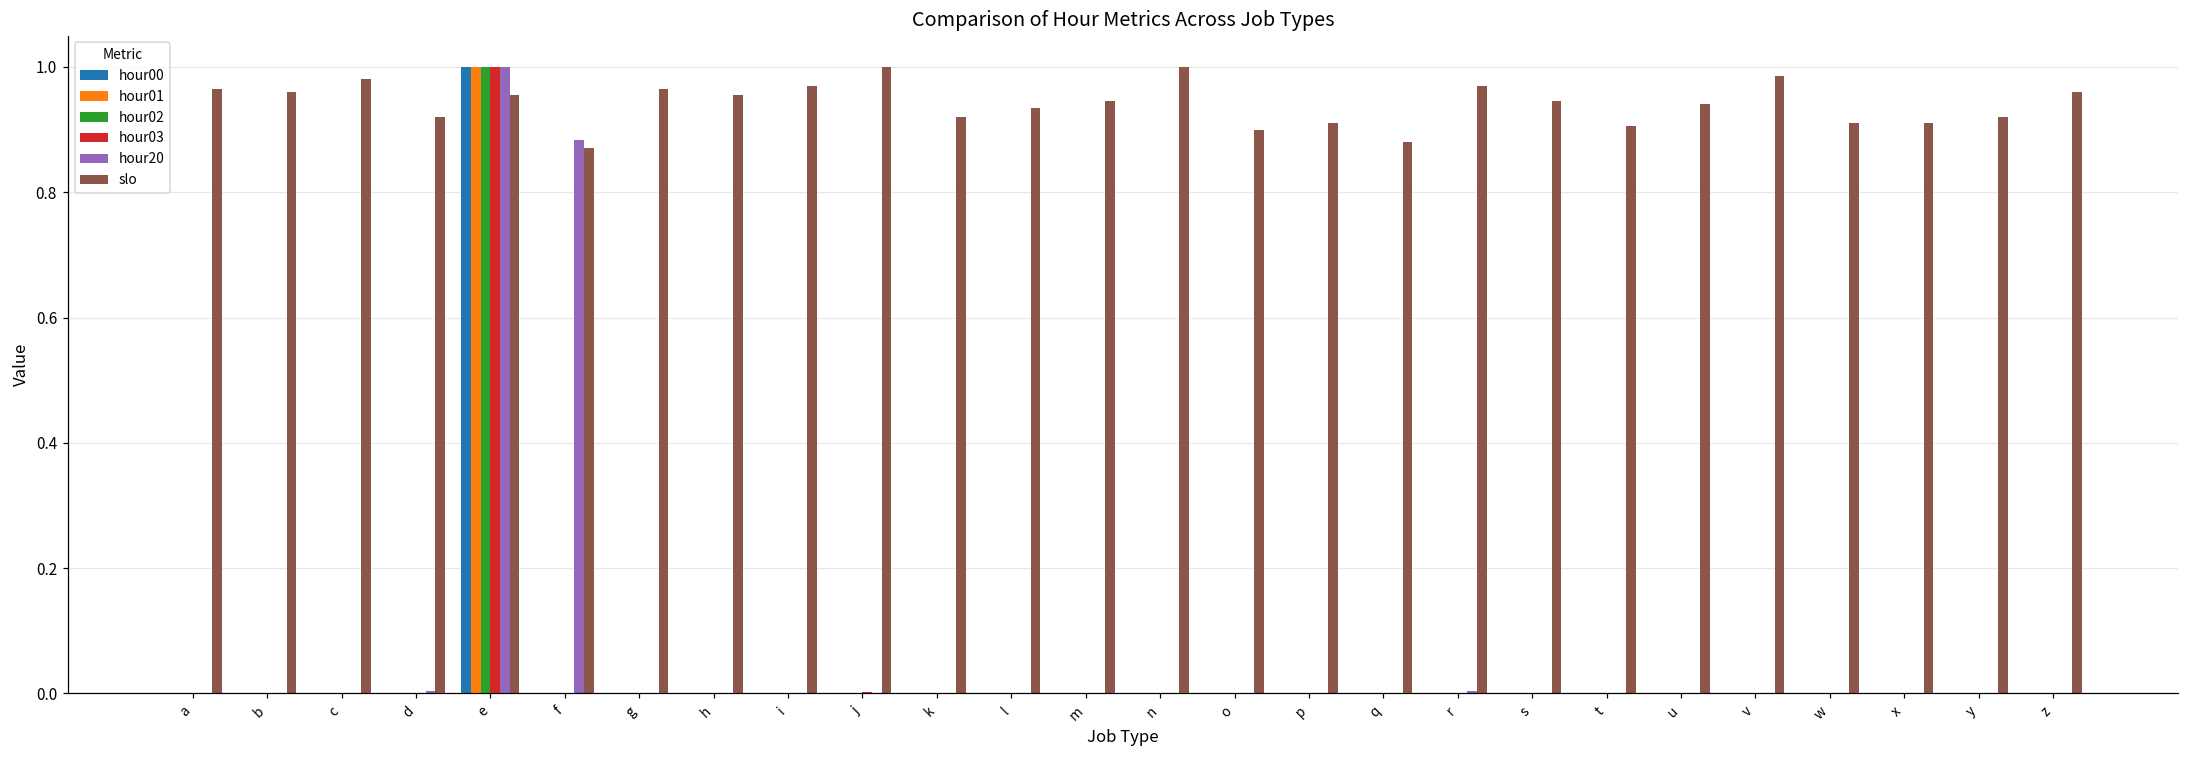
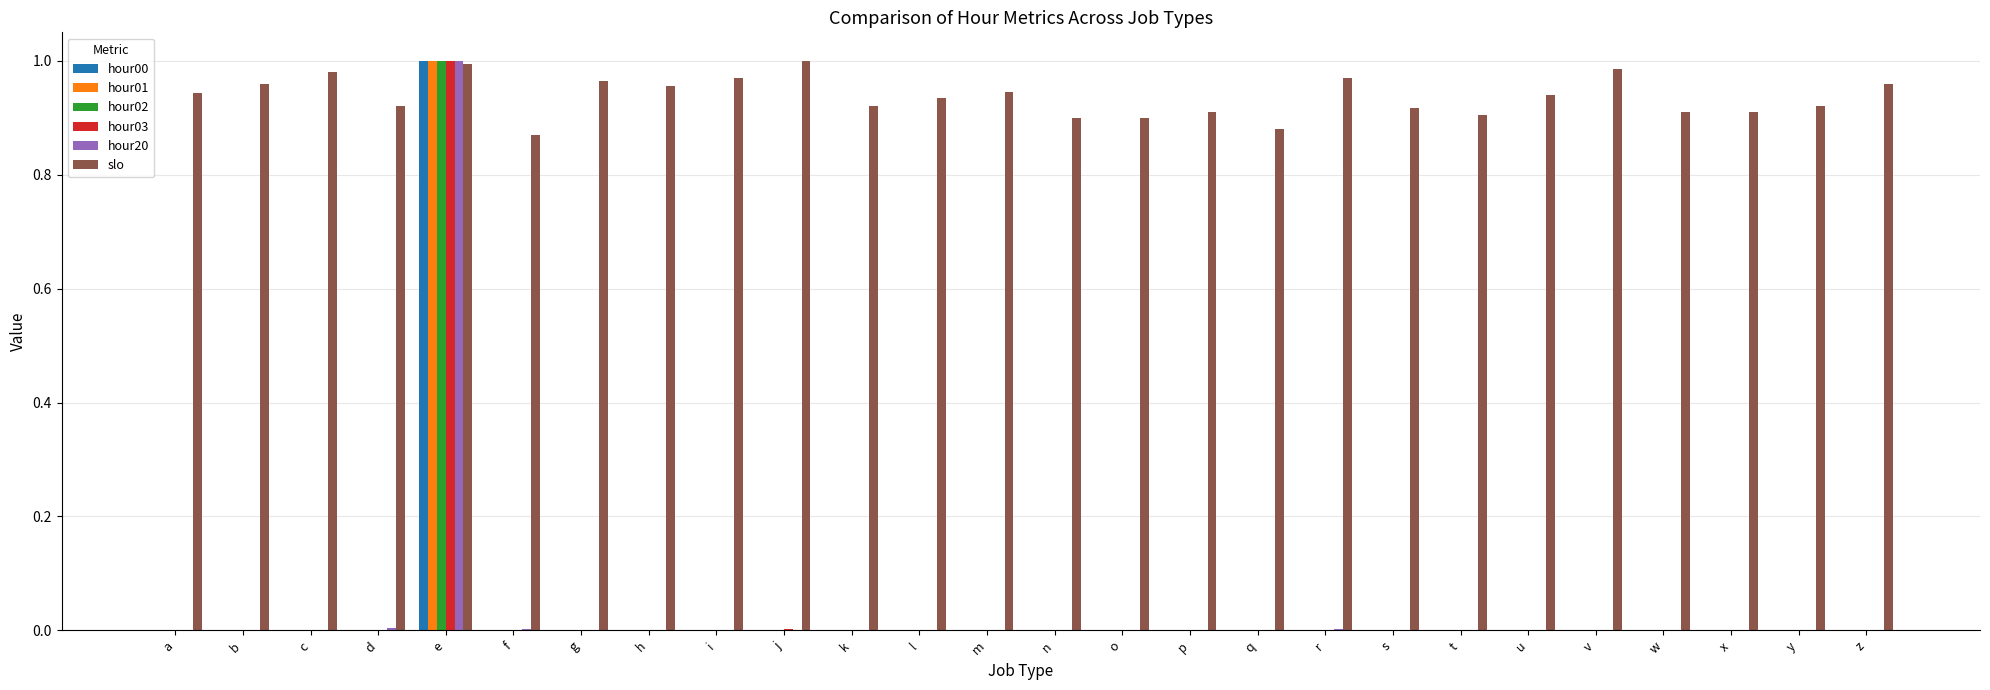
slo, a: 0.97 -> 0.94
slo, e: 0.96 -> 1.00
hour20, f: 0.88 -> 0.00
slo, n: 1.0 -> 0.9
slo, s: 0.95 -> 0.92
